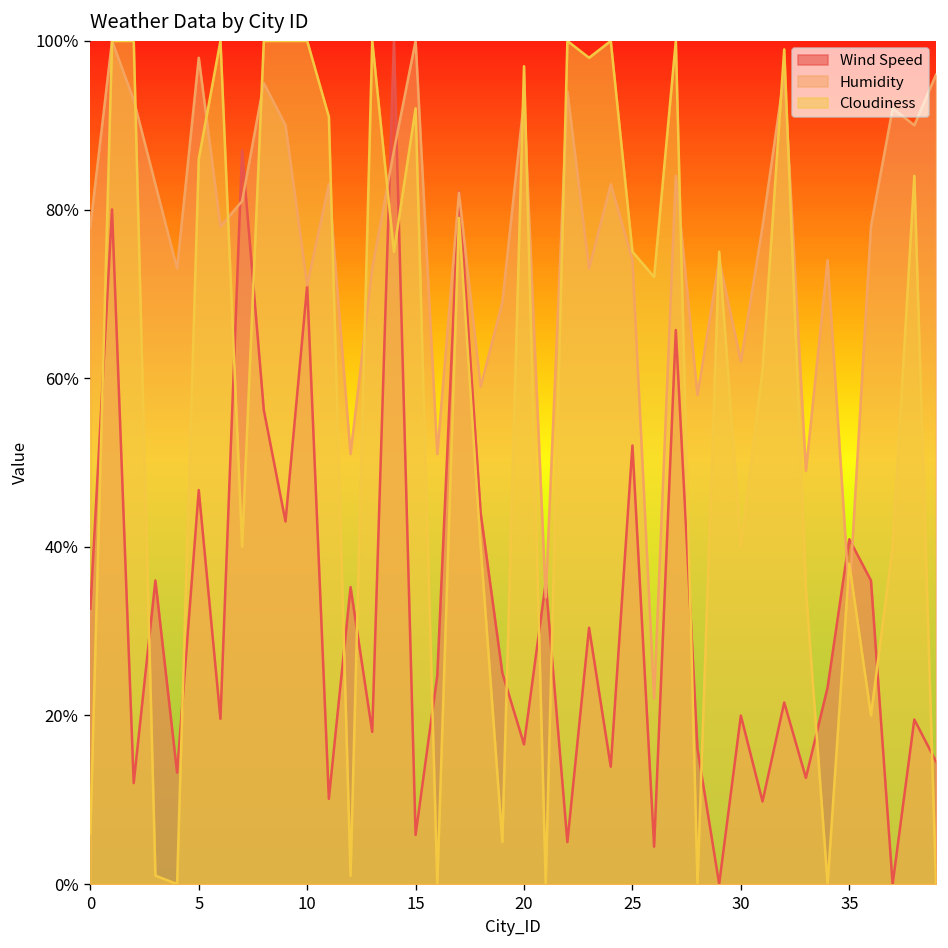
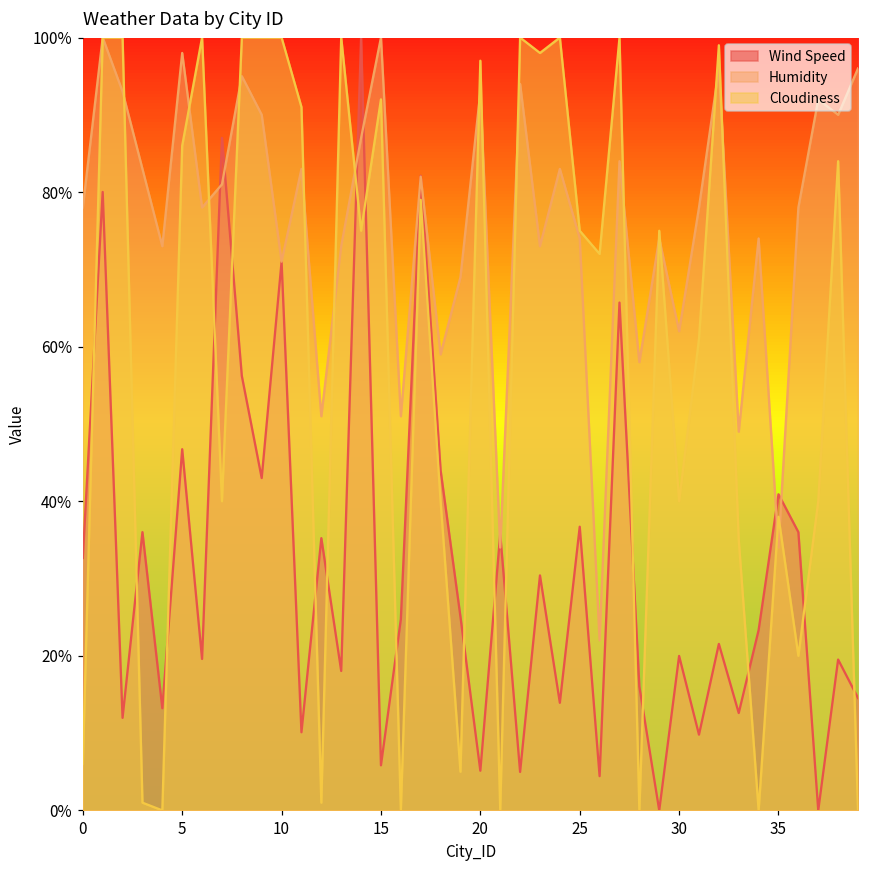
Wind Speed, 20: 17% -> 5%
Wind Speed, 25: 52% -> 37%
